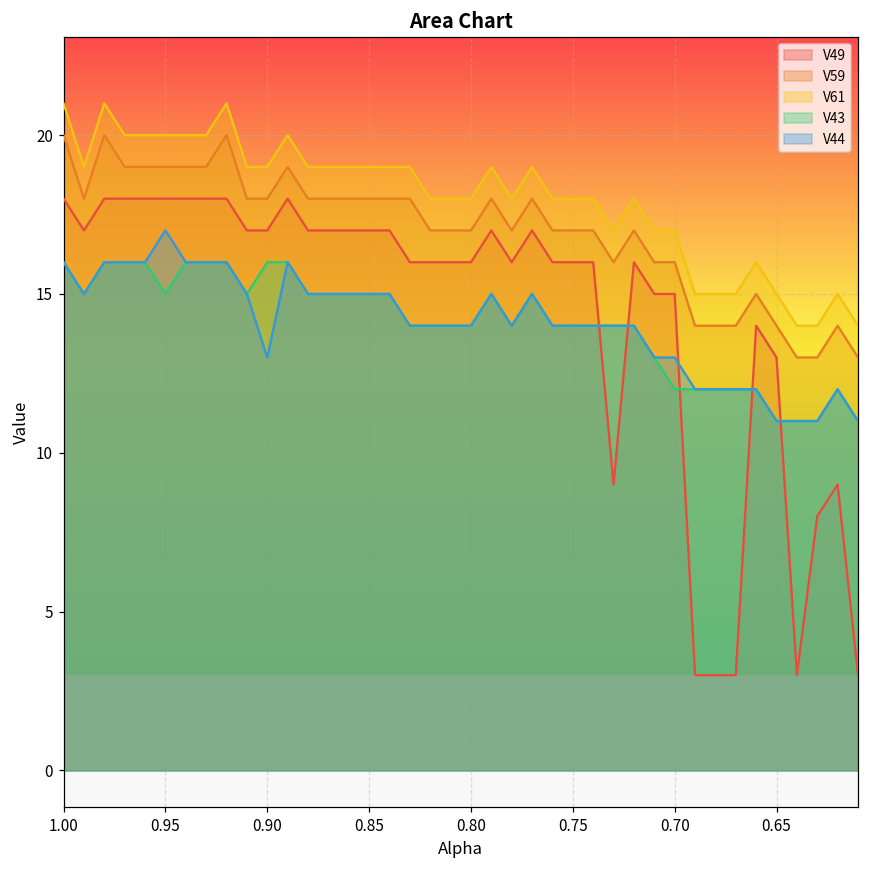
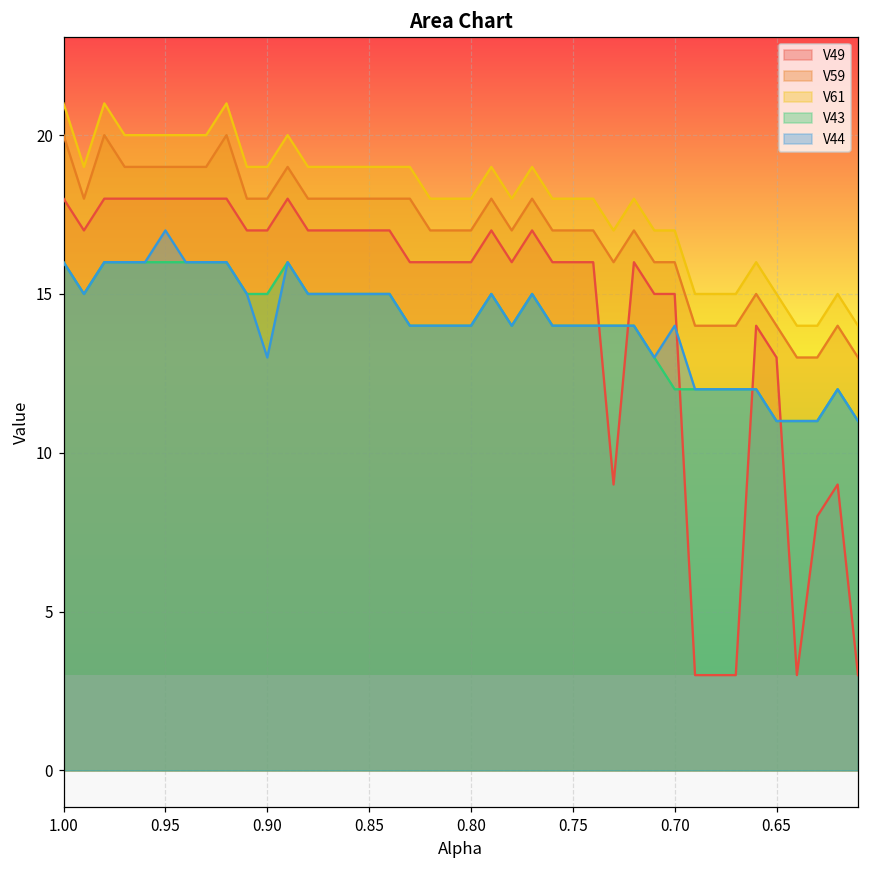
V43, 0.95: 15 -> 16
V43, 0.90: 16 -> 15
V44, 0.70: 13 -> 14
